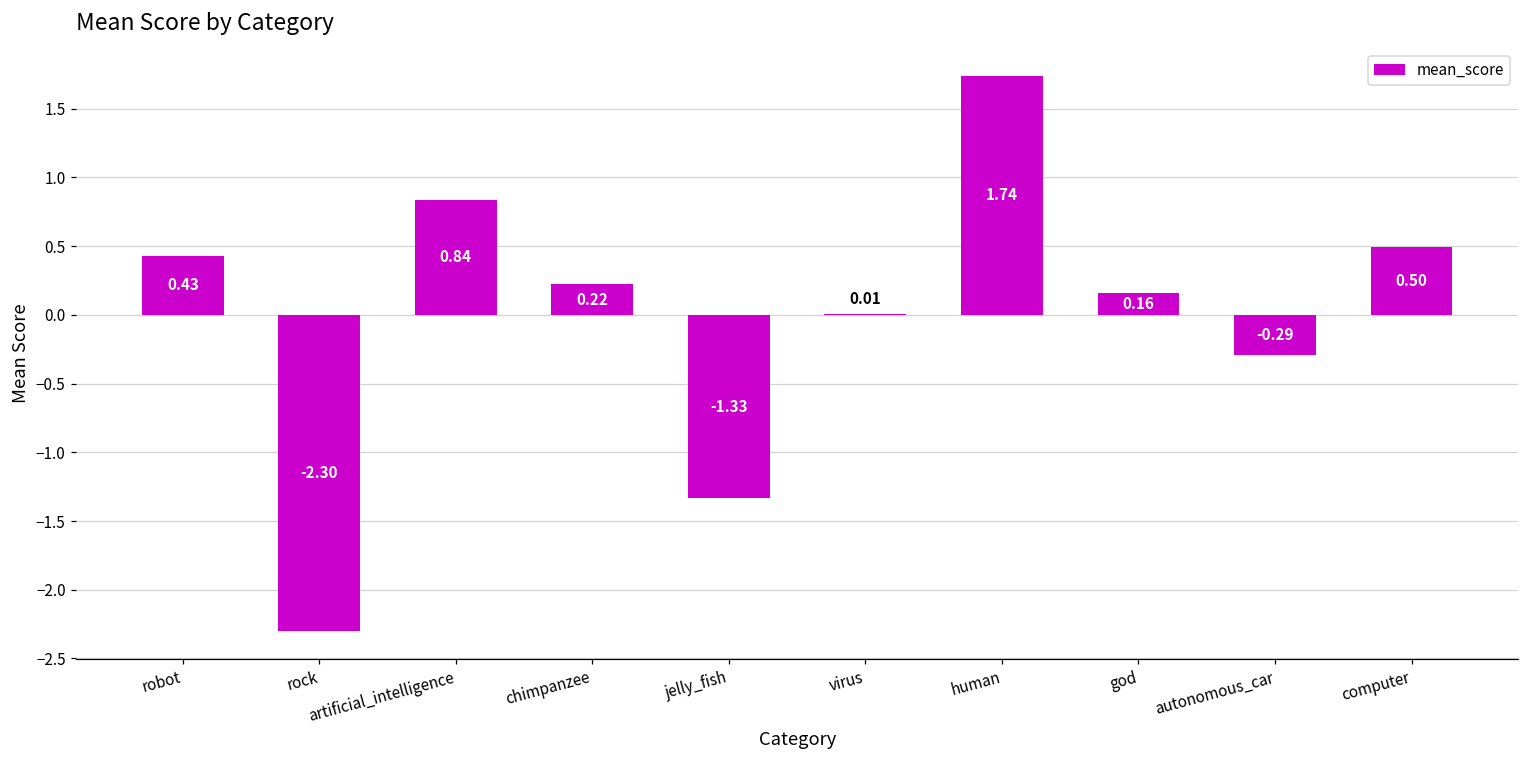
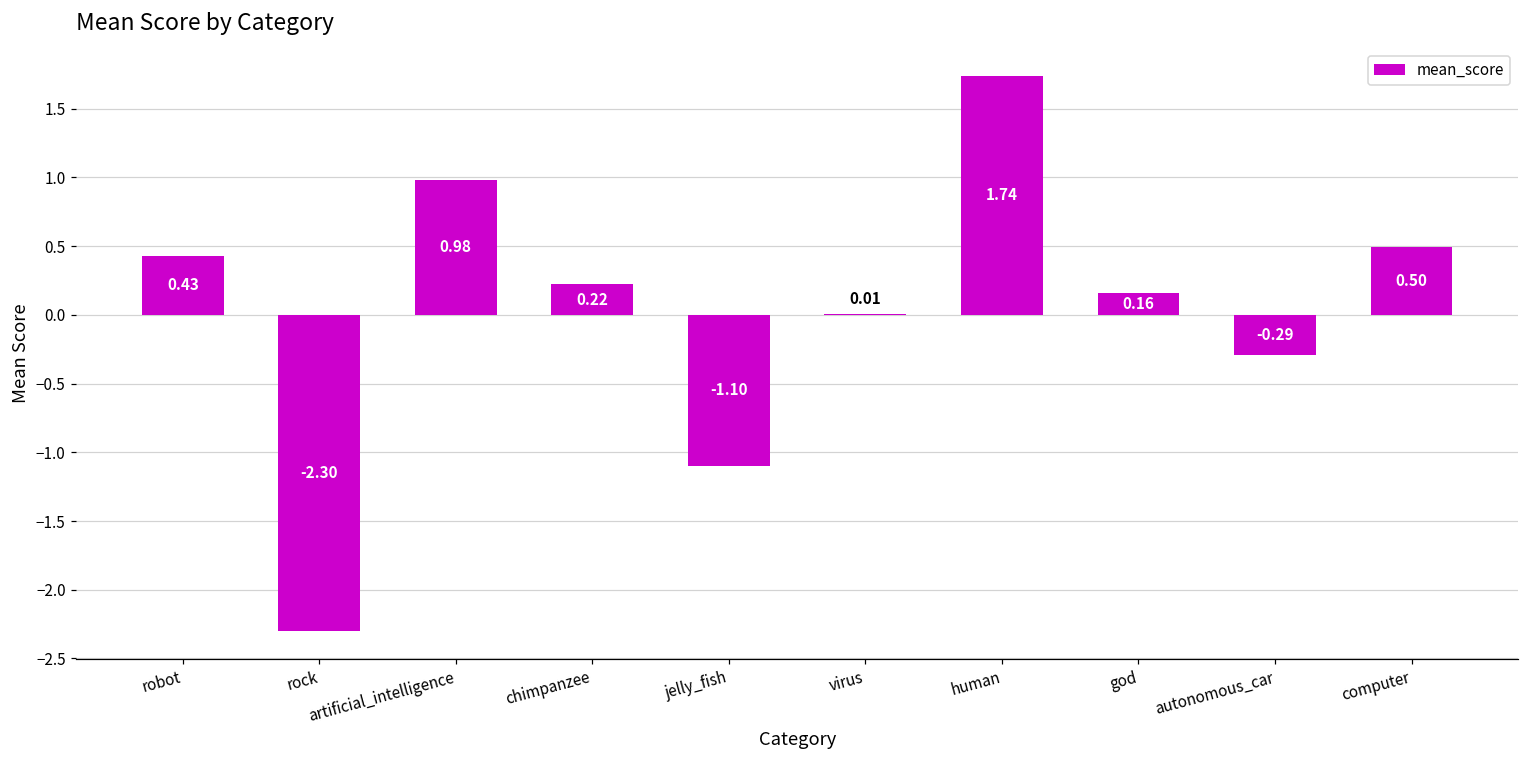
artificial_intelligence: 0.84 -> 0.98
jelly_fish: -1.33 -> -1.10
